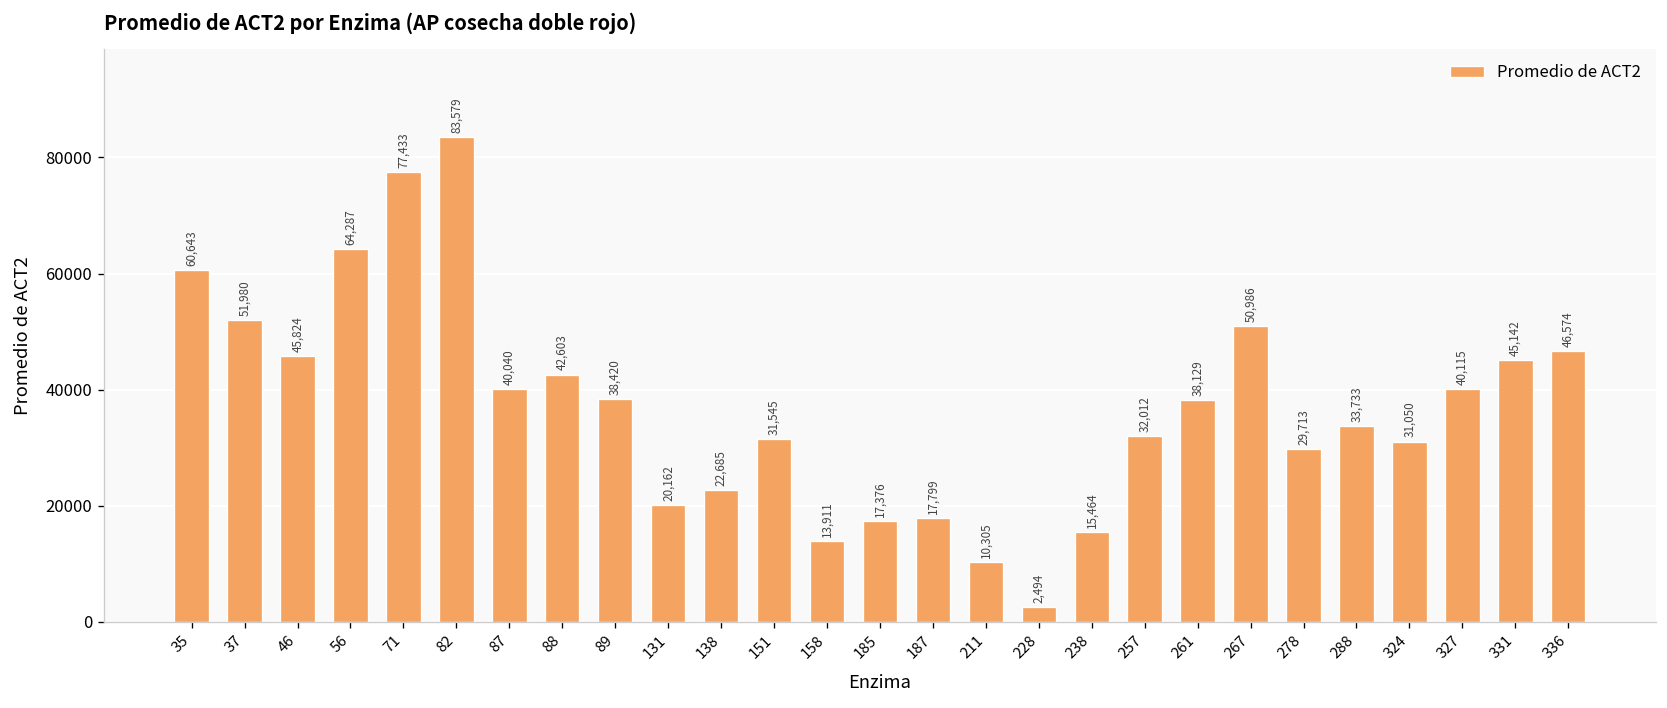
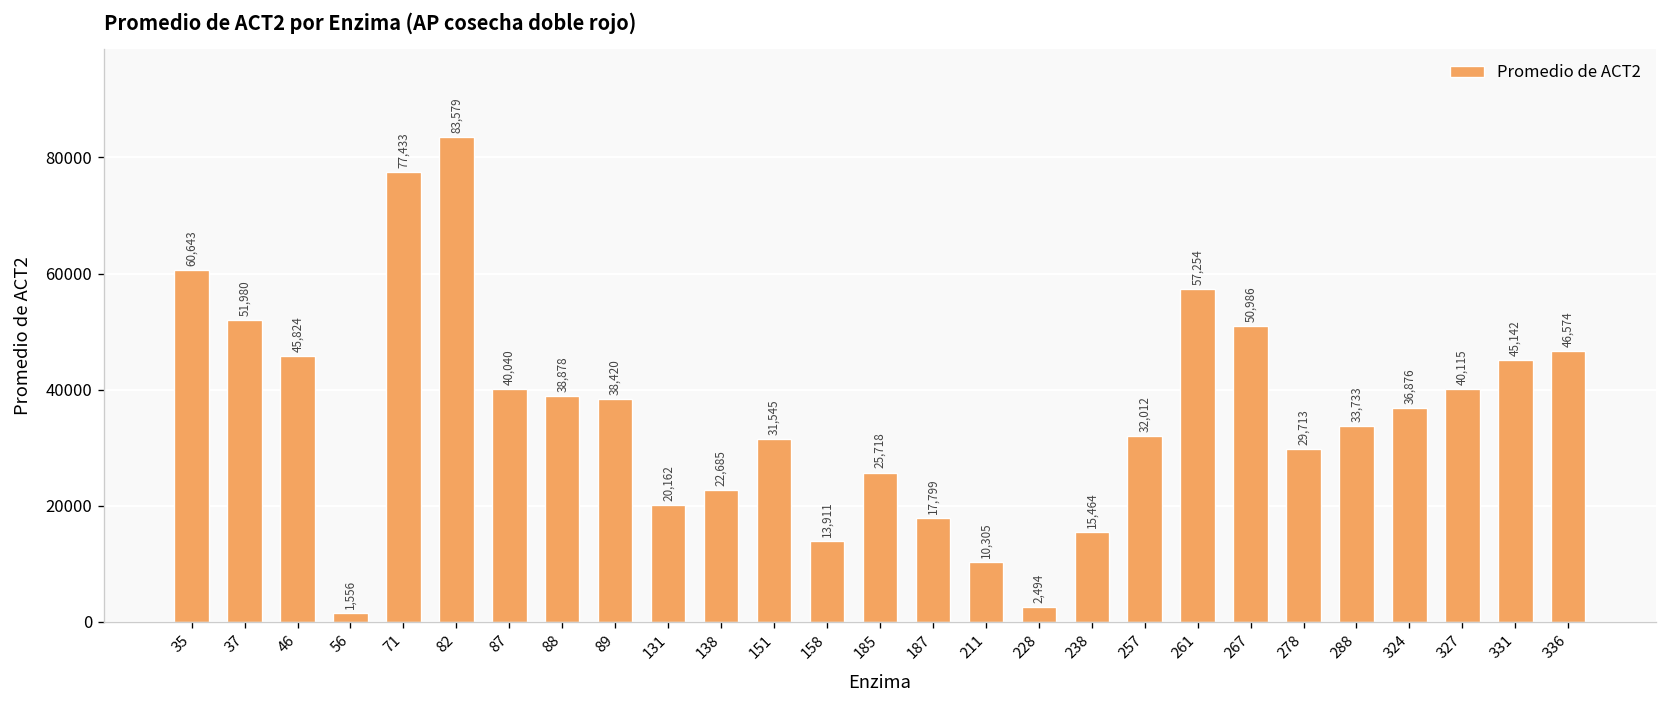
56: 64,287 -> 1,556
88: 42,603 -> 38,878
185: 17,376 -> 25,718
261: 38,129 -> 57,254
324: 31,050 -> 36,876
